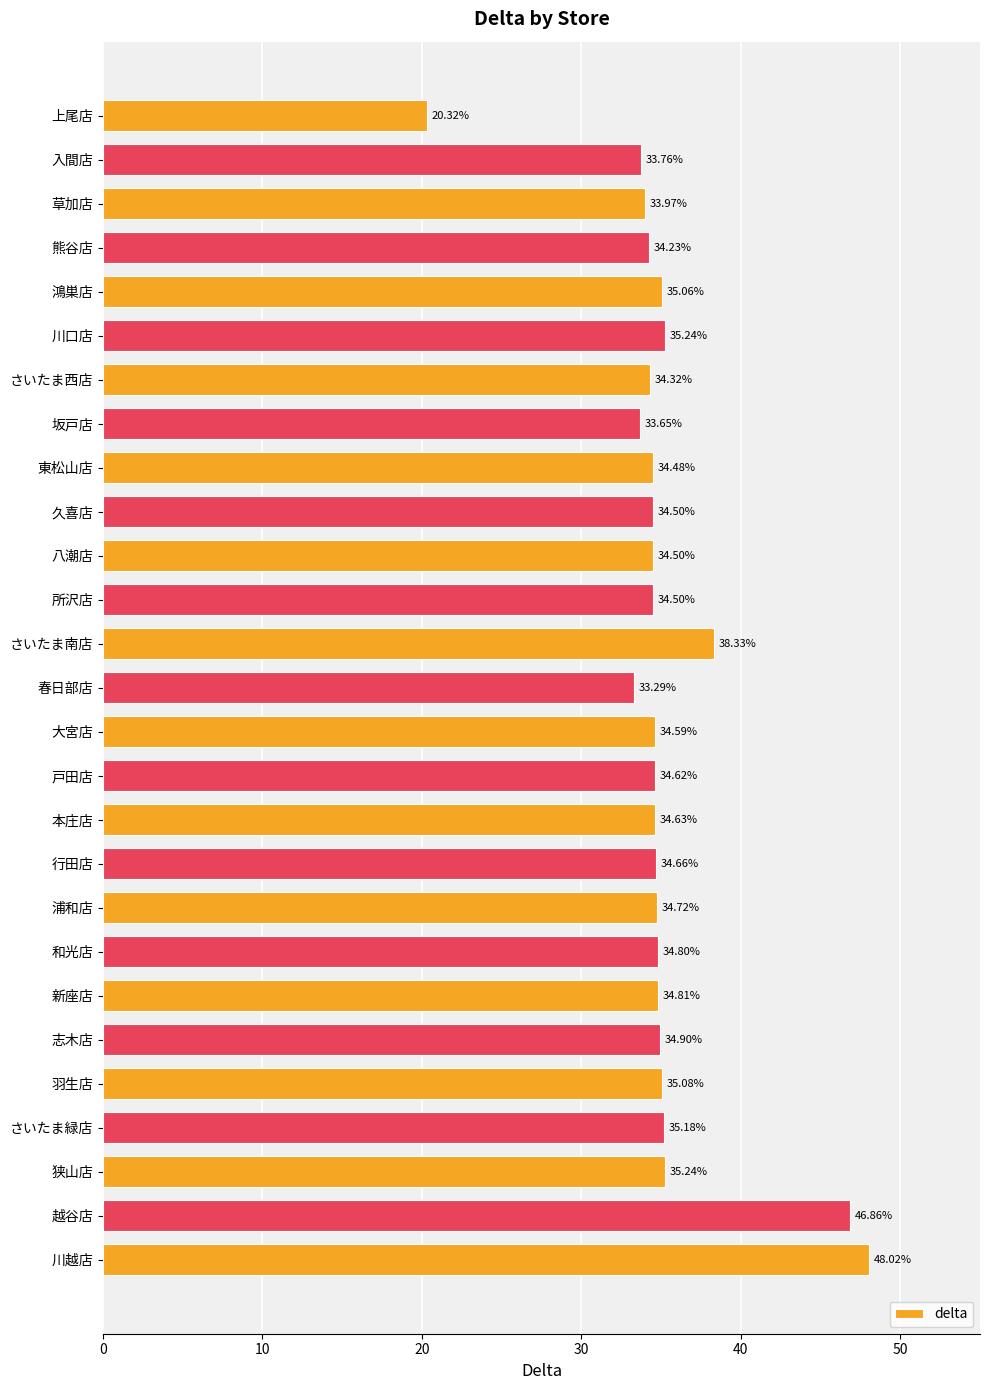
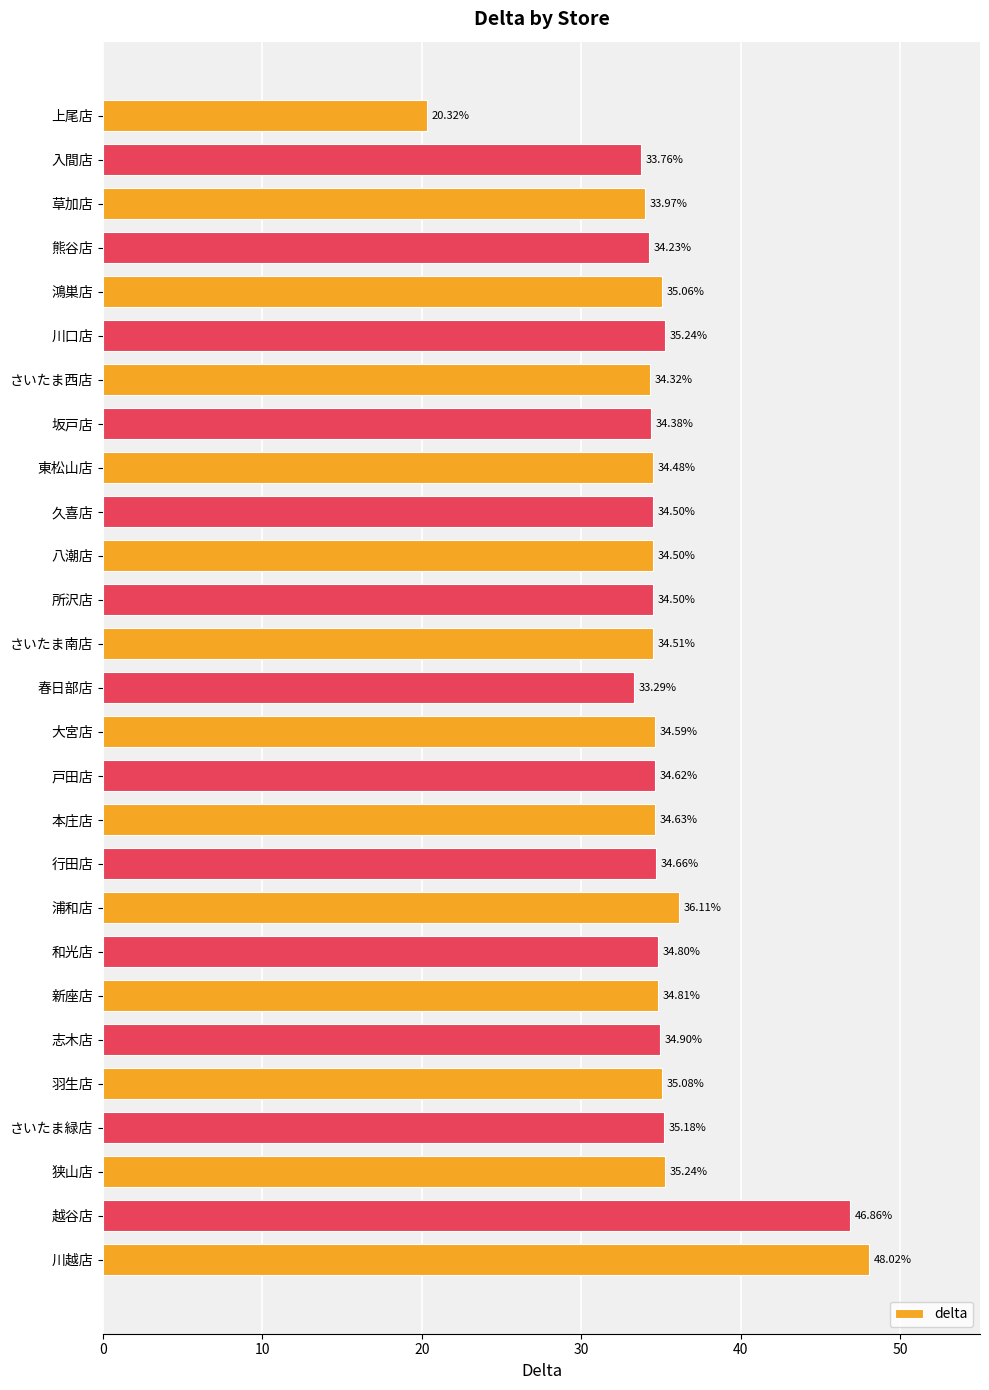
坂戸店: 33.65% -> 34.38%
さいたま南店: 38.33% -> 34.51%
浦和店: 34.72% -> 36.11%
